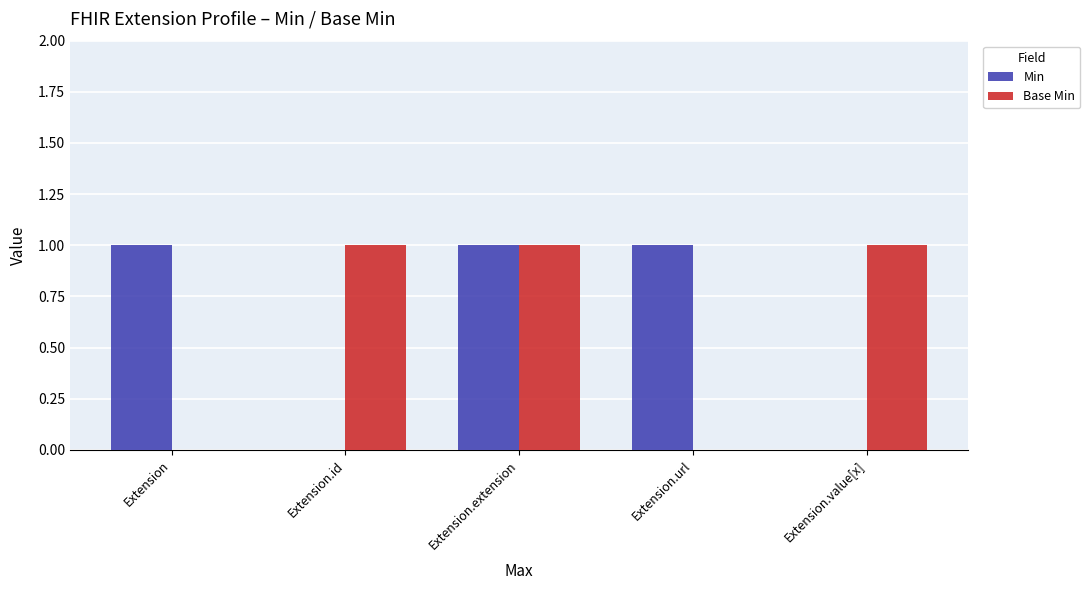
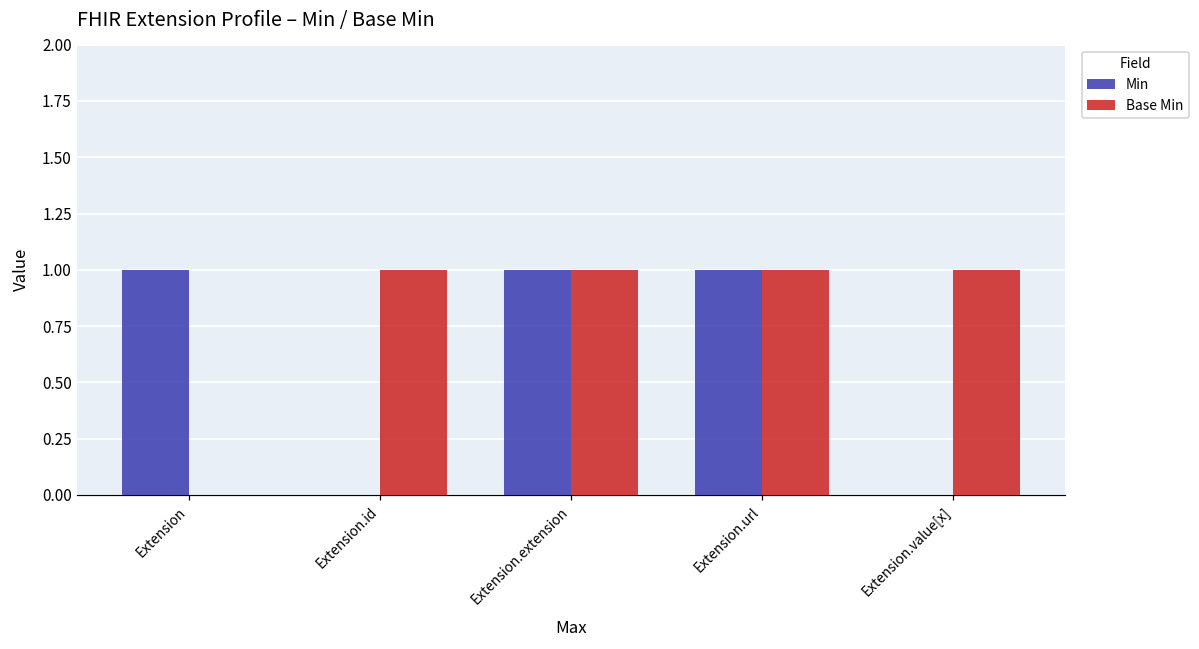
Base Min, Extension.url: 0 -> 1
